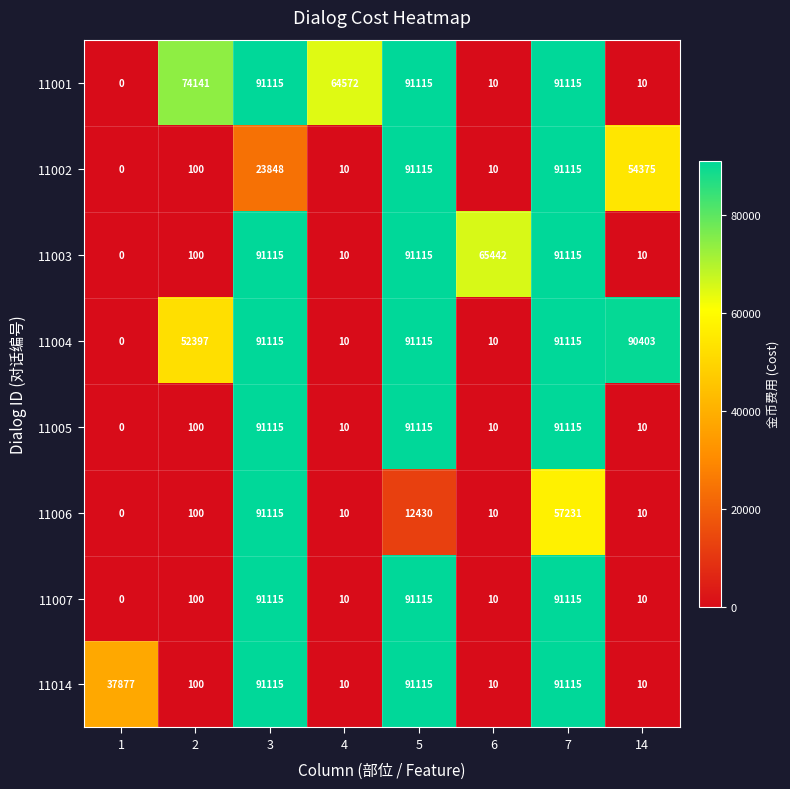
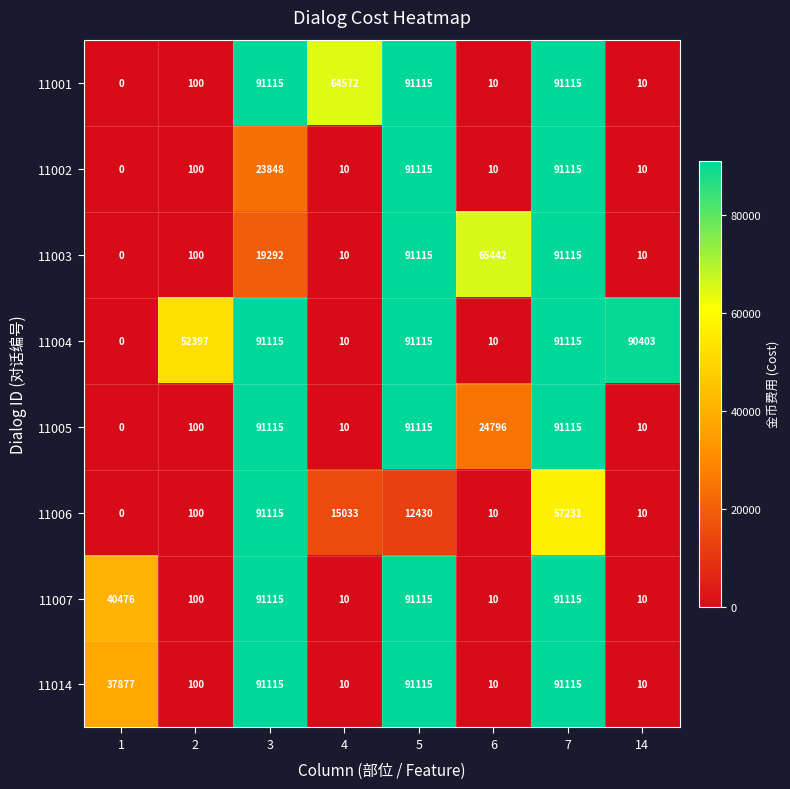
11001, 2: 74141 -> 100
11002, 14: 54375 -> 10
11003, 3: 91115 -> 19292
11005, 6: 10 -> 24796
11006, 4: 10 -> 15033
11007, 1: 0 -> 40476
